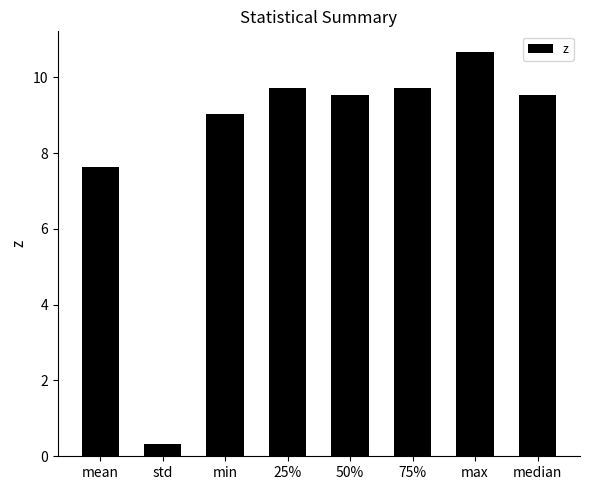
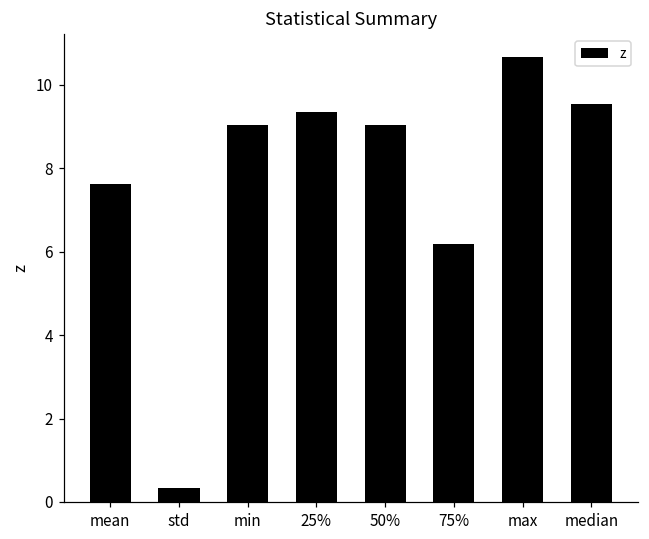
25%: 9.7 -> 9.3
50%: 9.5 -> 9.0
75%: 9.7 -> 6.2
